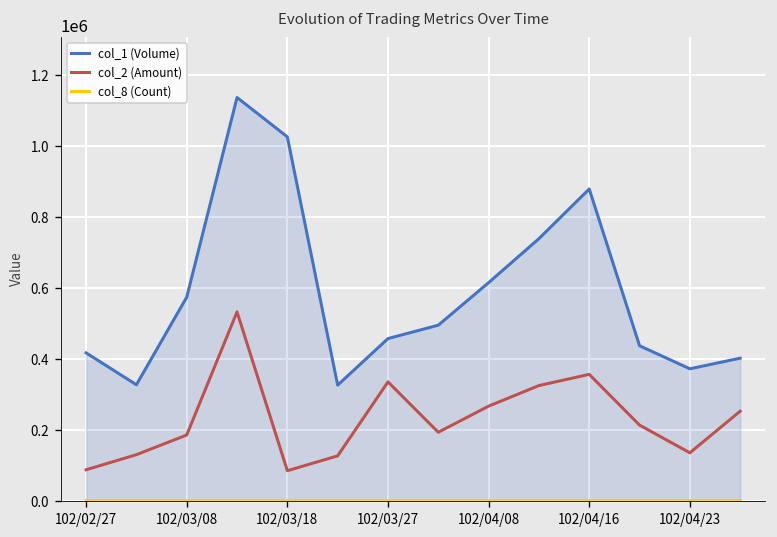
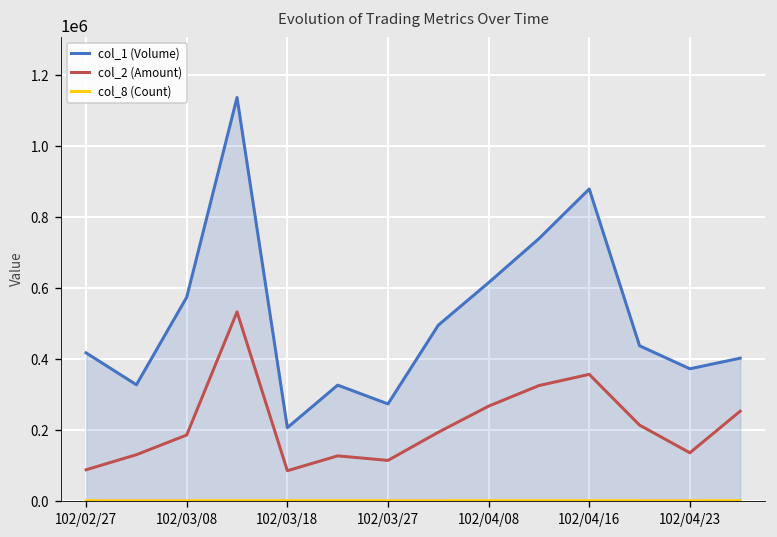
col_1 (Volume), 102/03/18: 1030000 -> 210000
col_1 (Volume), 102/03/27: 460000 -> 270000
col_2 (Amount), 102/03/27: 340000 -> 110000
